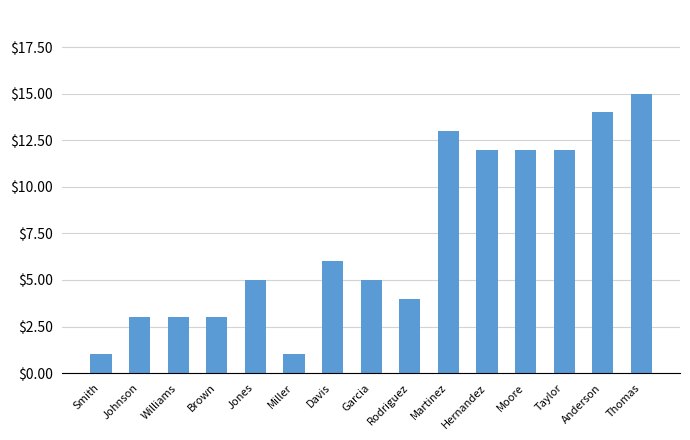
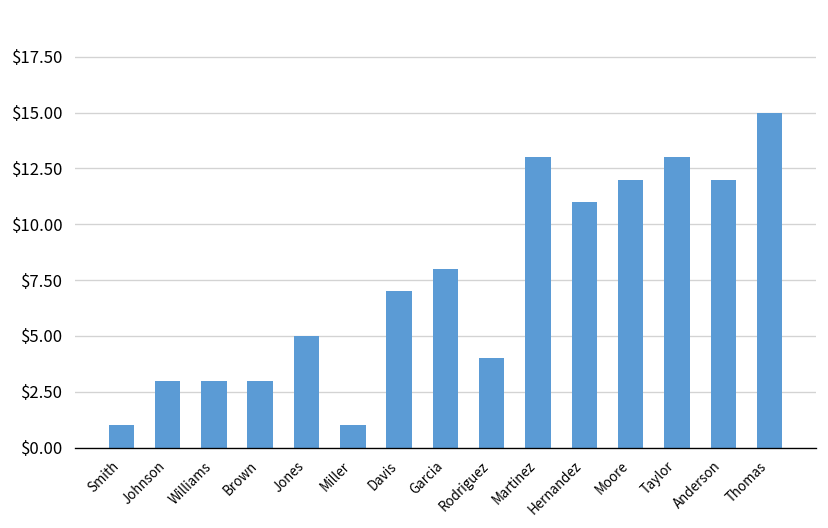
Davis: $6 -> $7
Garcia: $5 -> $8
Hernandez: $12 -> $11
Taylor: $12 -> $13
Anderson: $14 -> $12
